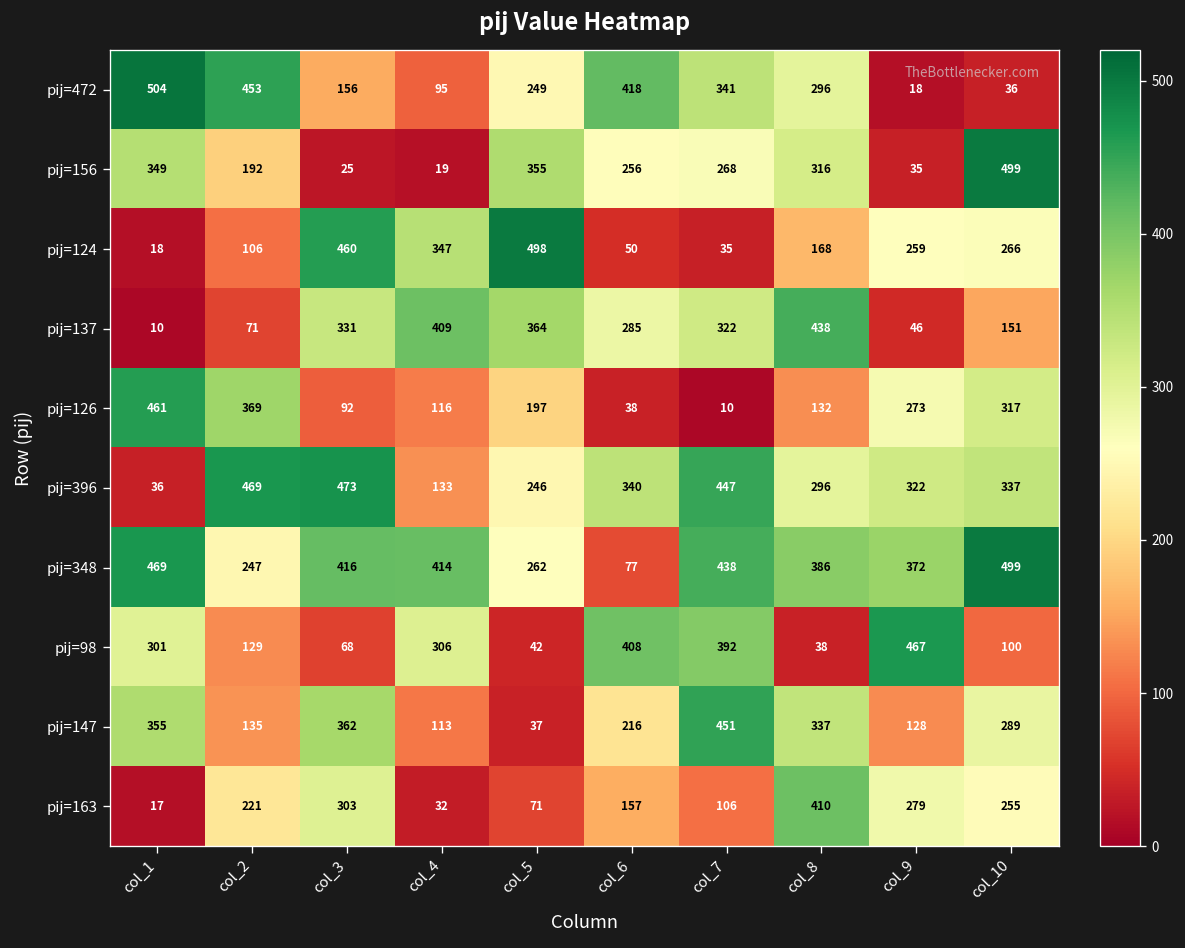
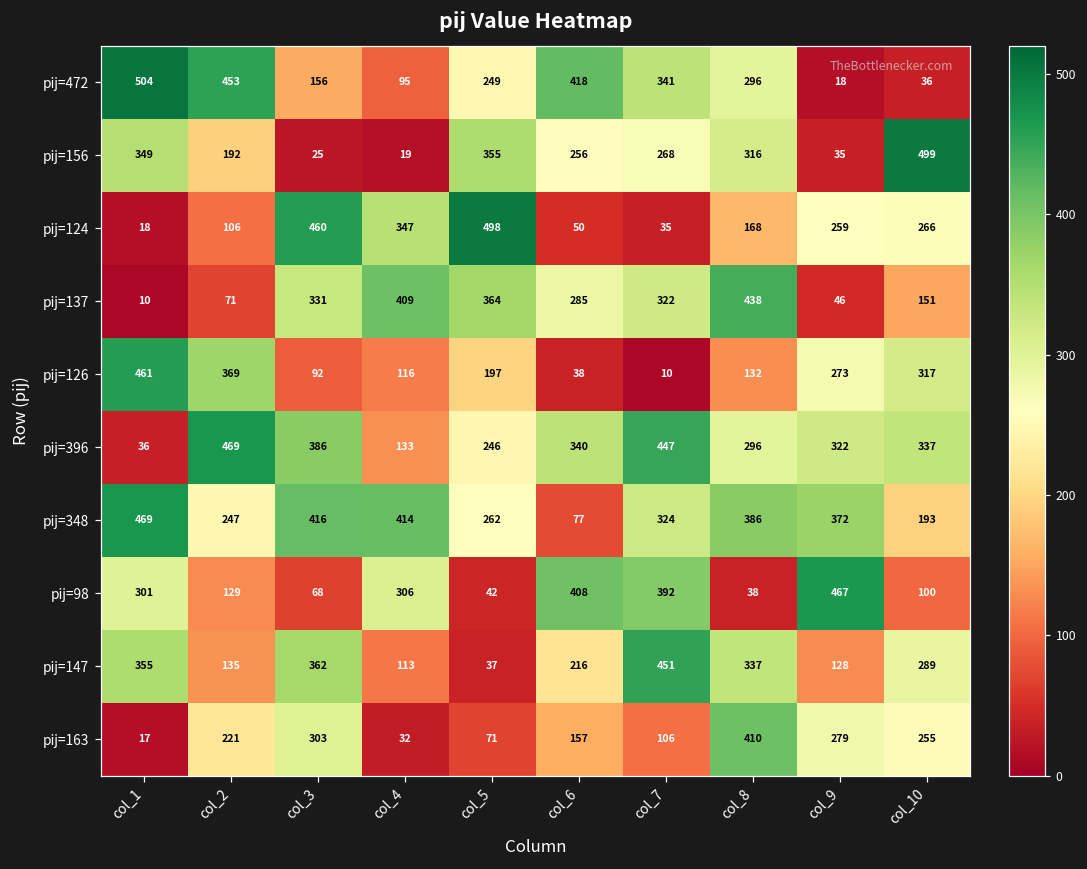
pij=396, col_3: 473 -> 386
pij=348, col_7: 438 -> 324
pij=348, col_10: 499 -> 193
